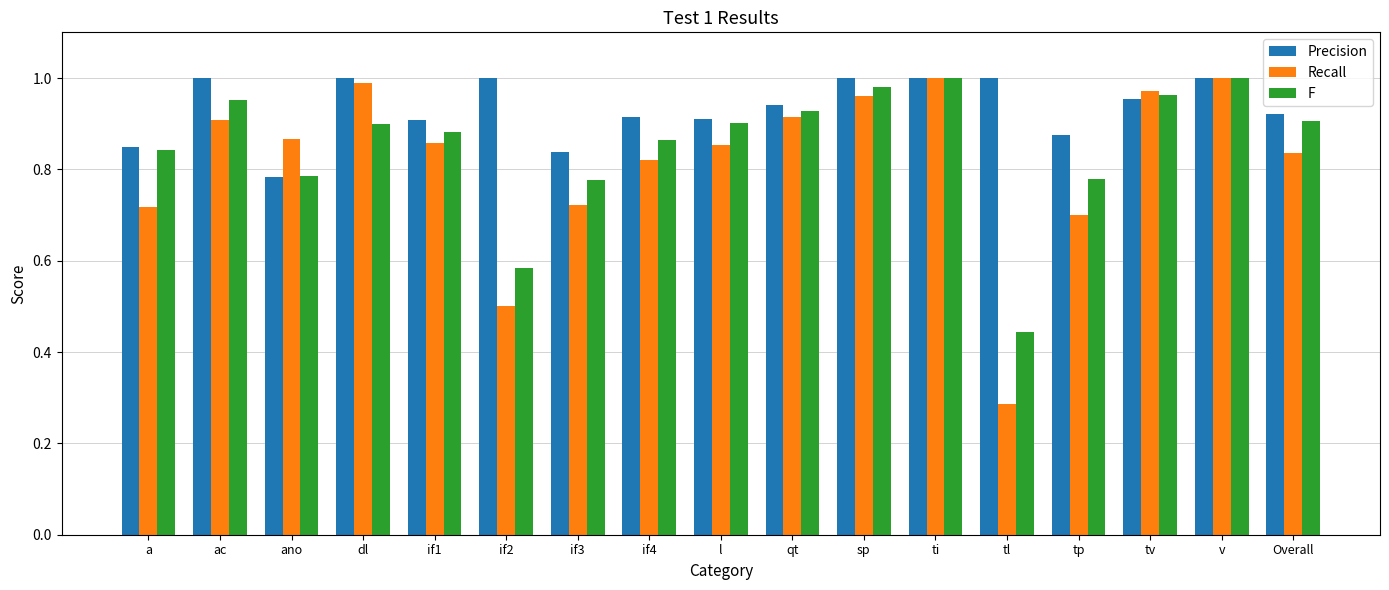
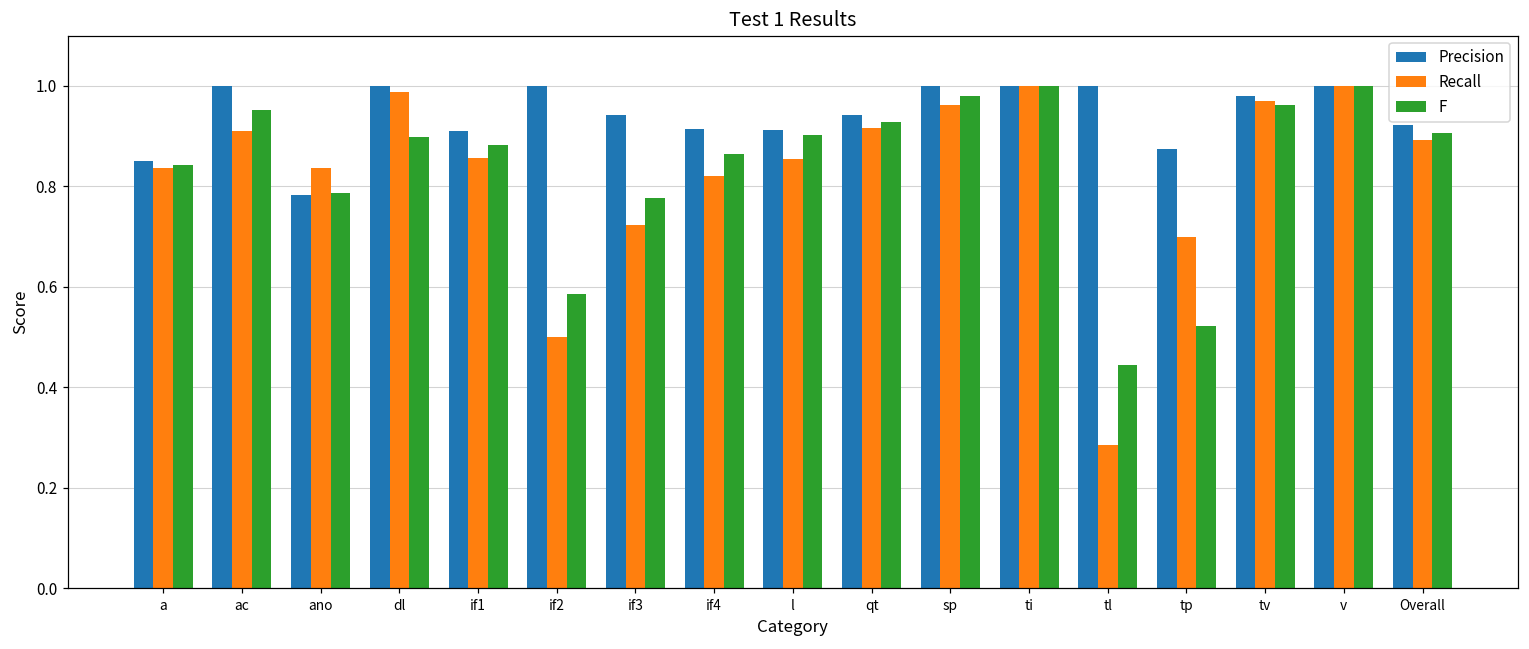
Recall, a: 0.72 -> 0.84
Recall, ano: 0.87 -> 0.84
Precision, if3: 0.84 -> 0.94
F, tp: 0.78 -> 0.52
Precision, tv: 0.95 -> 0.98
Recall, Overall: 0.84 -> 0.89
